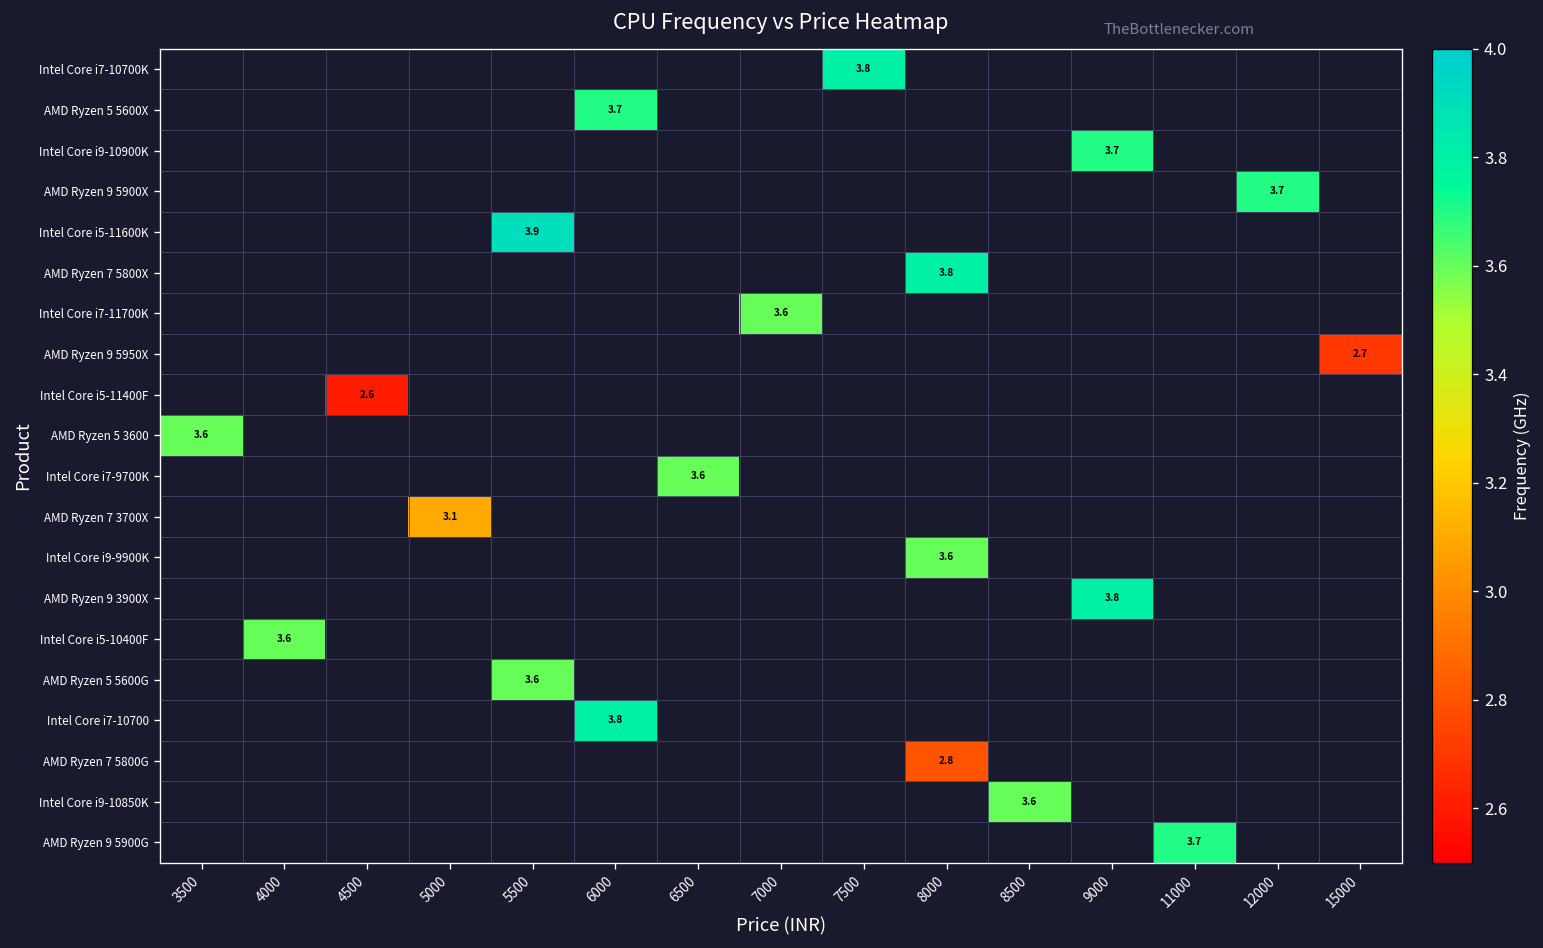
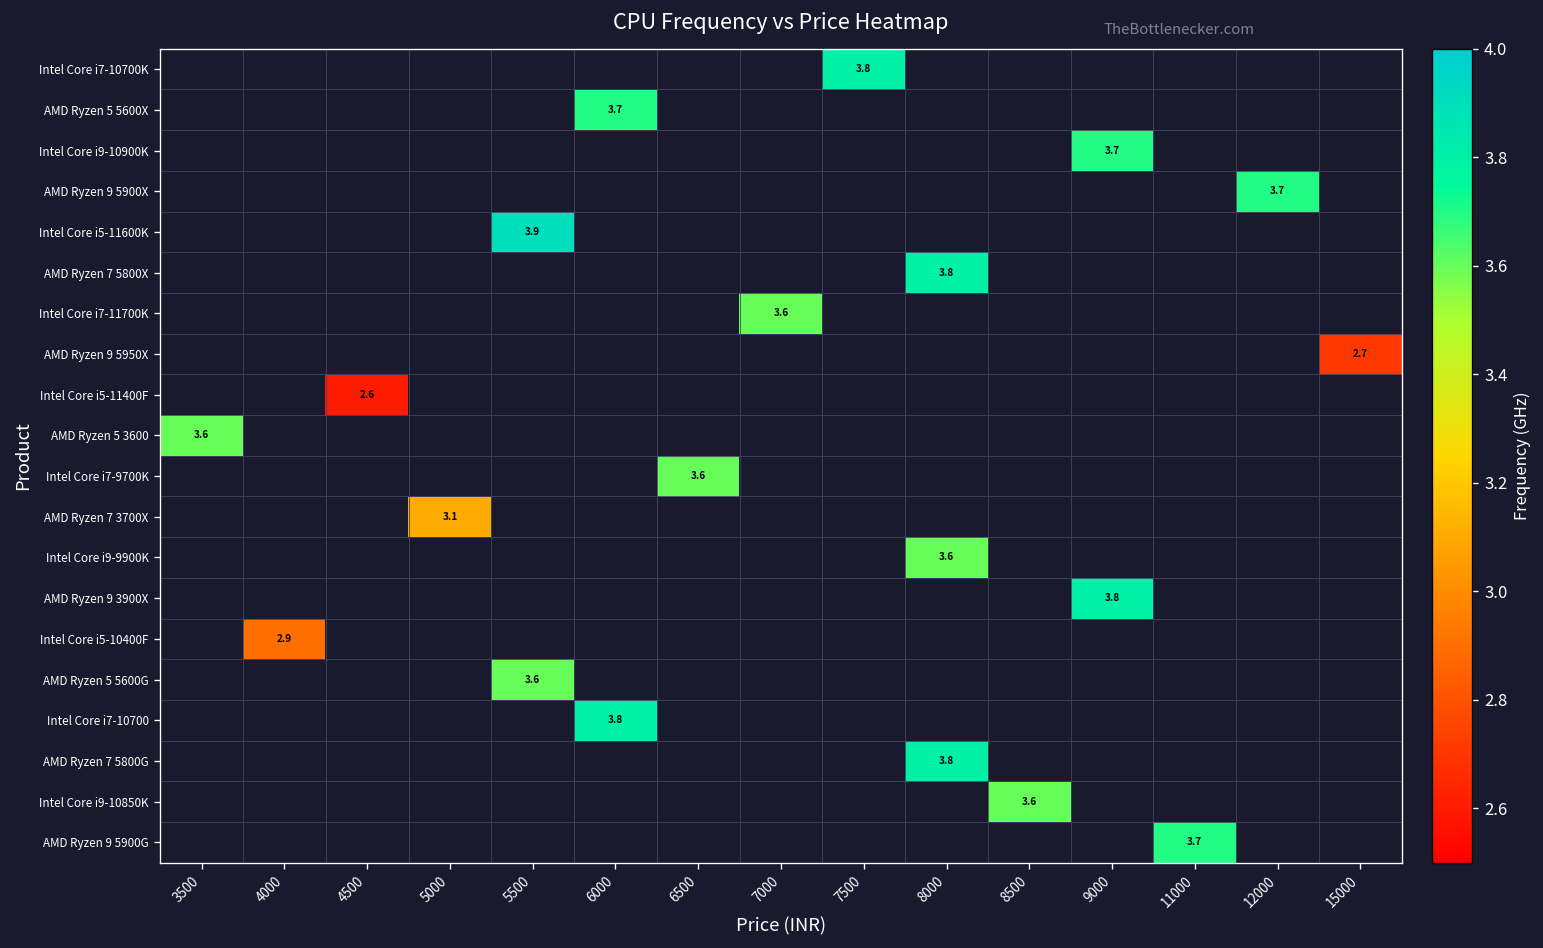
Intel Core i5-10400F, 4000: 3.6 -> 2.9
AMD Ryzen 7 5800G, 8000: 2.8 -> 3.8
